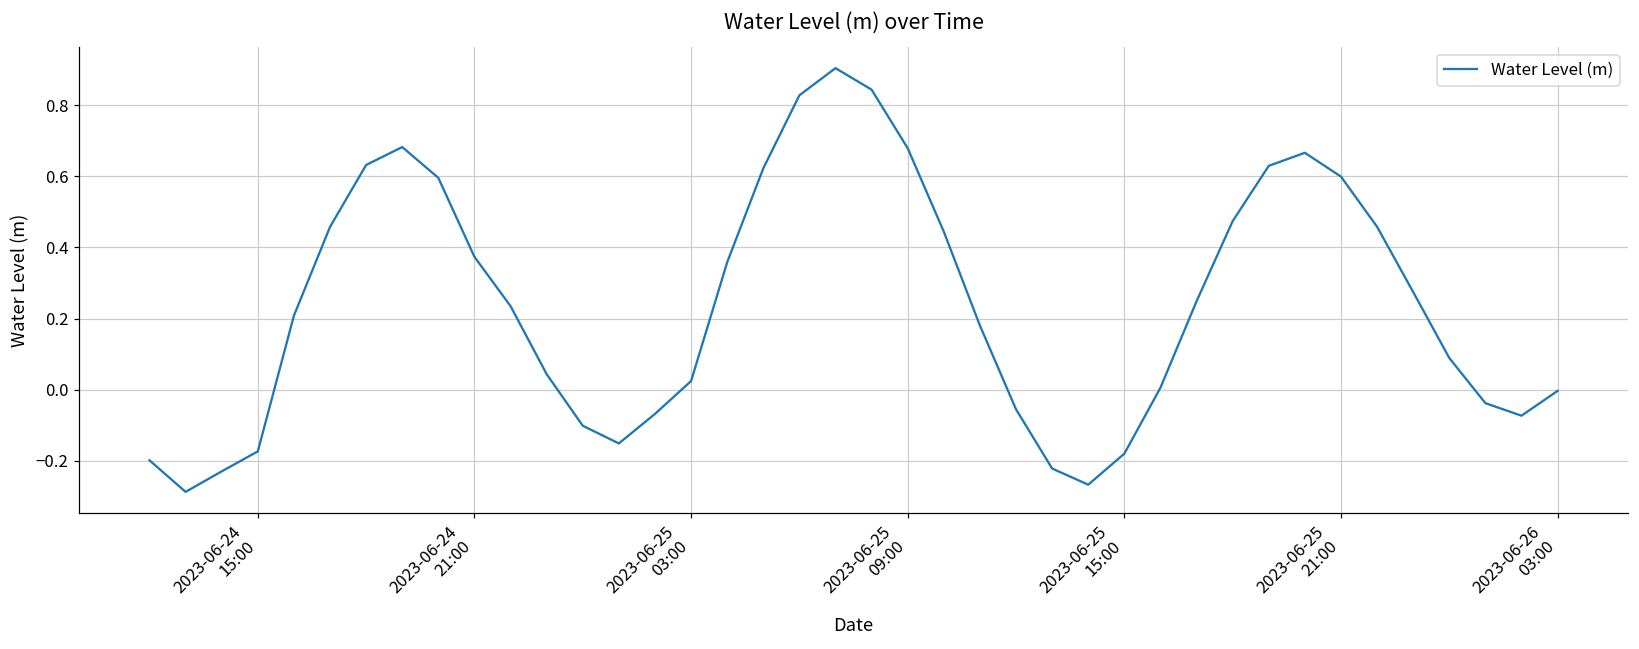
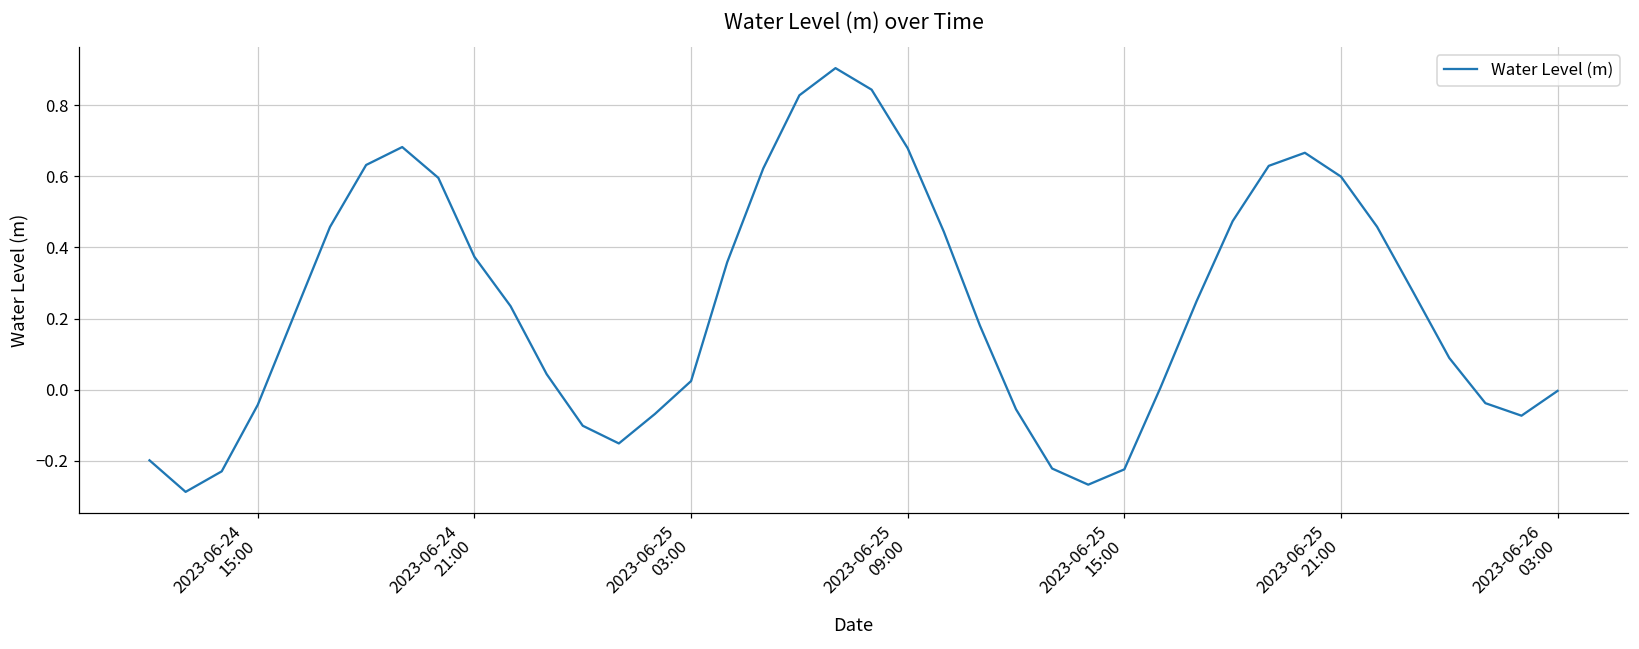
2023-06-24 15:00: -0.17 -> -0.04
2023-06-25 15:00: -0.18 -> -0.22
